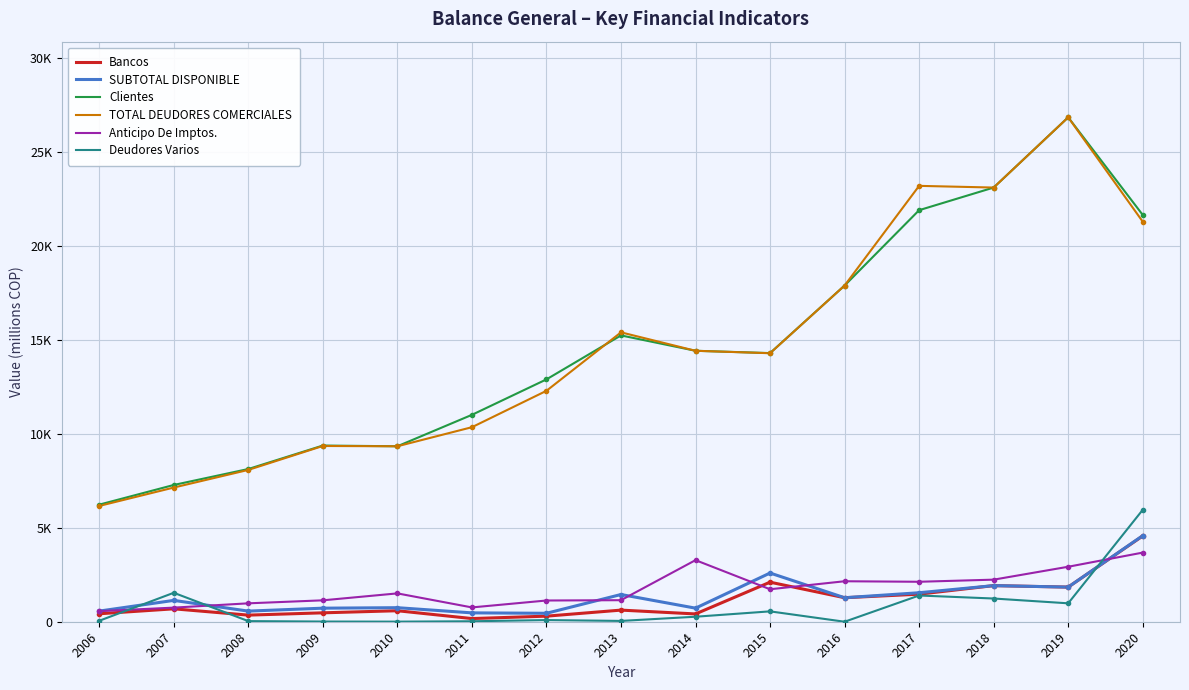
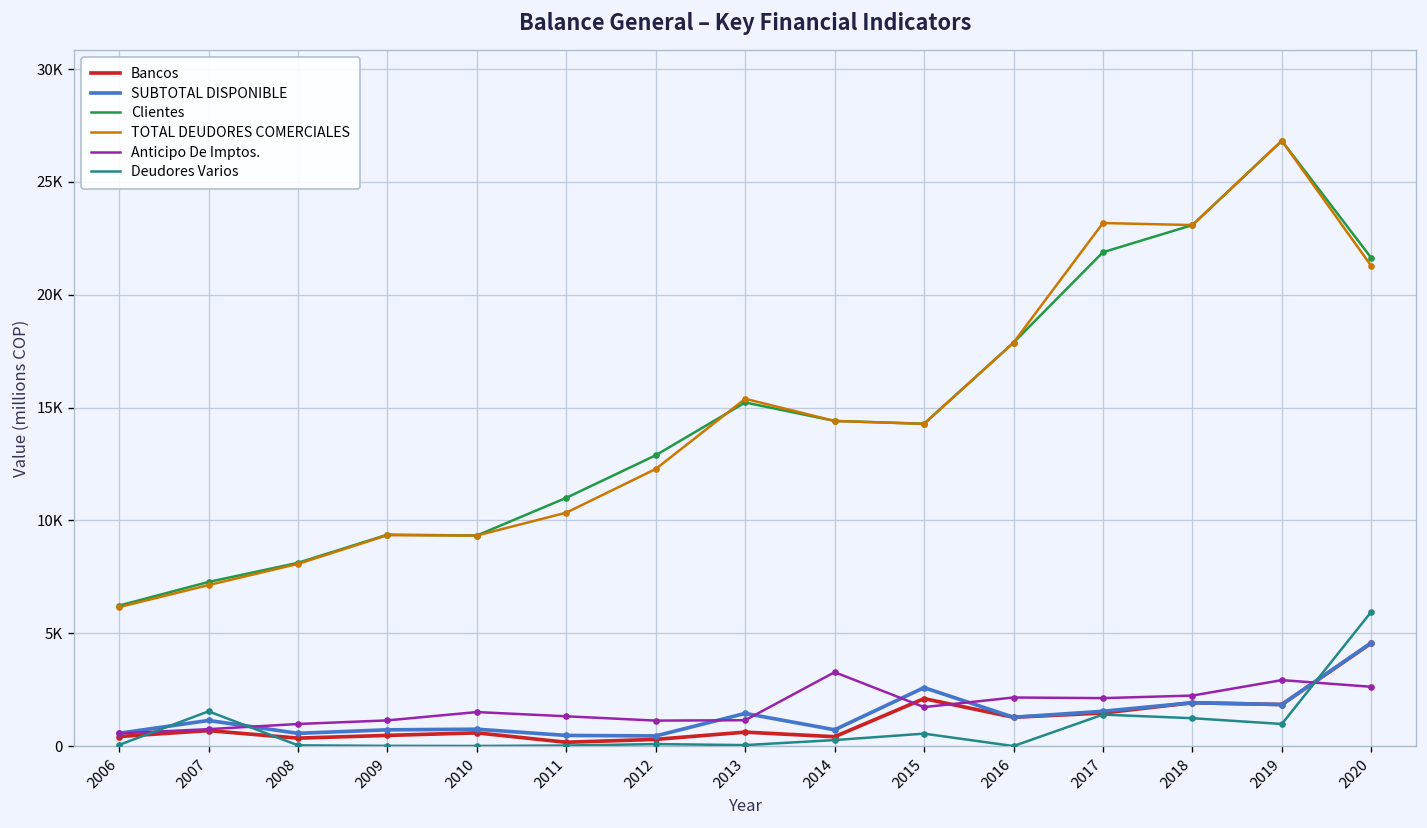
Anticipo De Imptos., 2011: 800 -> 1300
Anticipo De Imptos., 2020: 3700 -> 2600
